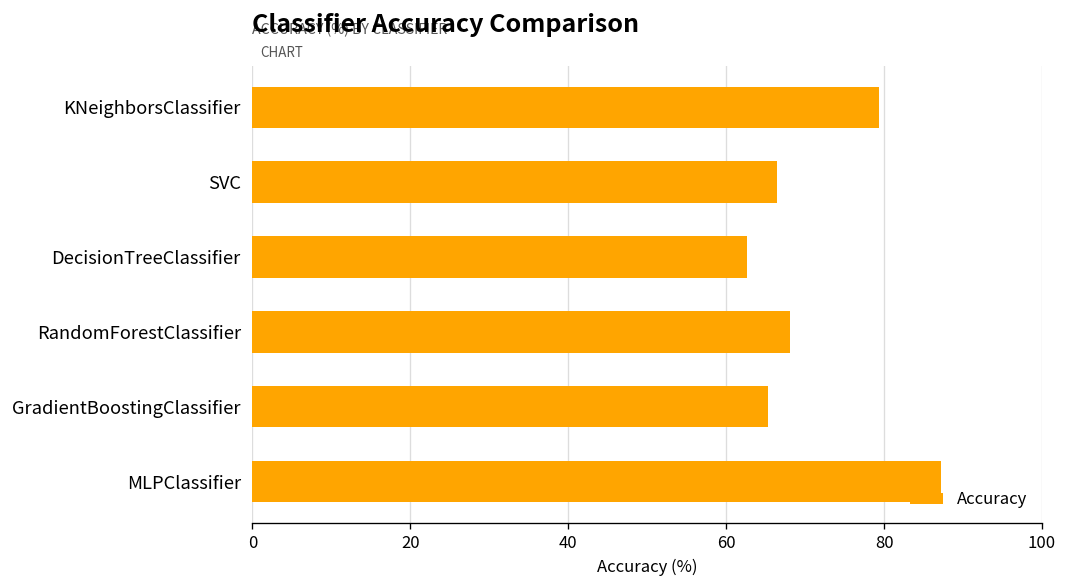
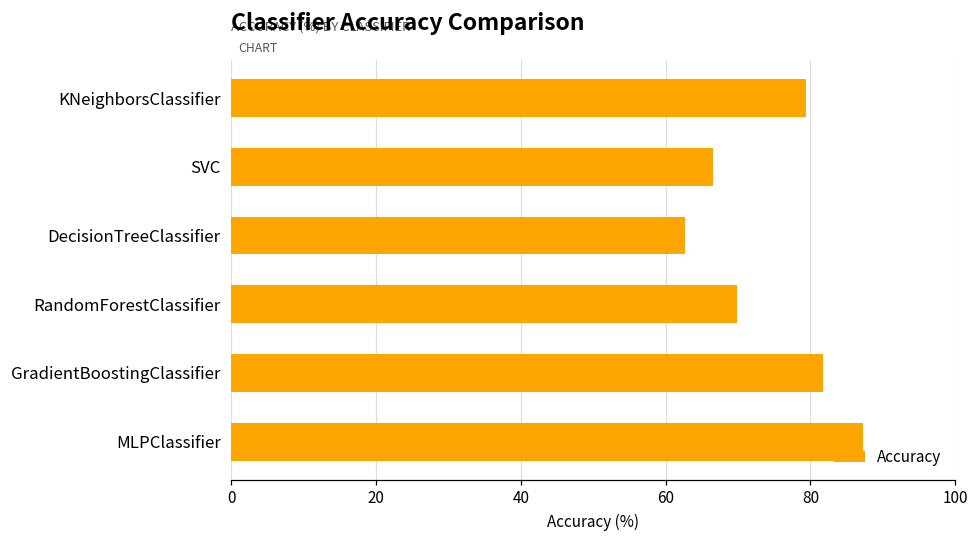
RandomForestClassifier: 68 -> 70
GradientBoostingClassifier: 65 -> 82
